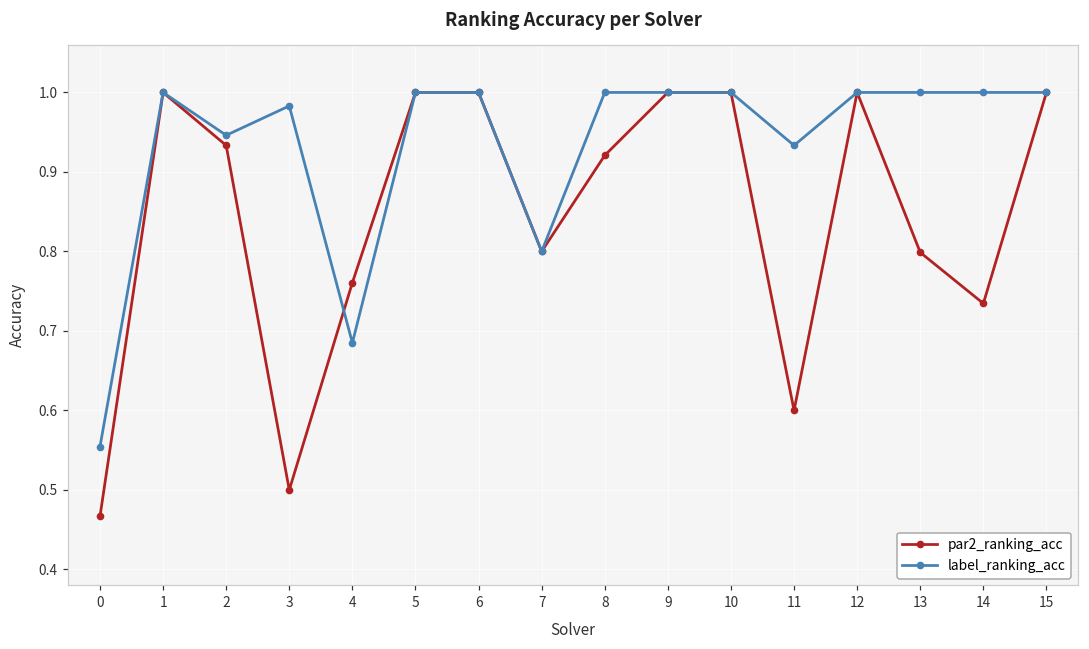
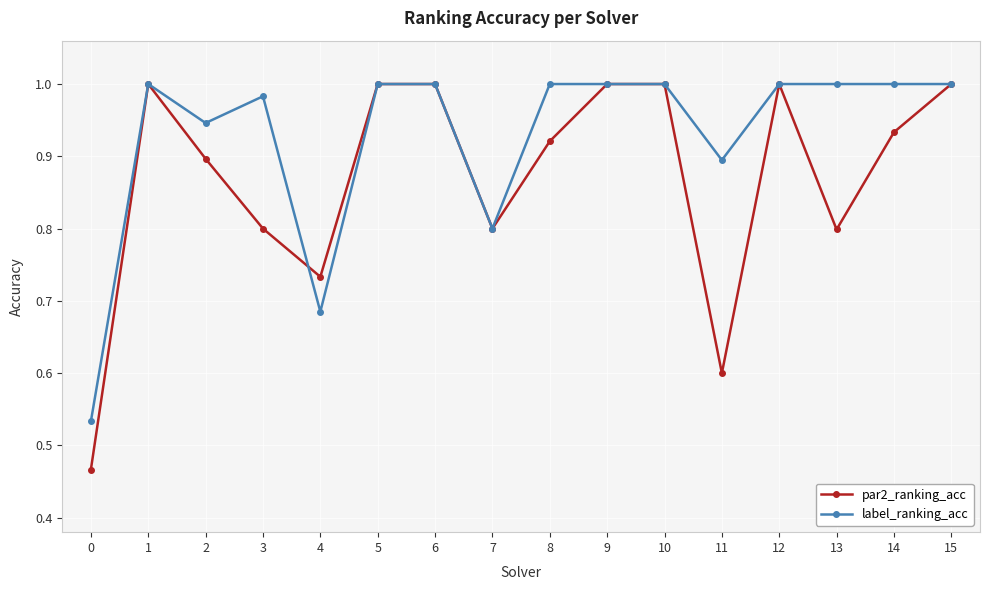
label_ranking_acc, 0: 0.55 -> 0.53
par2_ranking_acc, 2: 0.93 -> 0.90
par2_ranking_acc, 3: 0.5 -> 0.8
par2_ranking_acc, 4: 0.76 -> 0.73
label_ranking_acc, 11: 0.93 -> 0.89
par2_ranking_acc, 14: 0.73 -> 0.93
